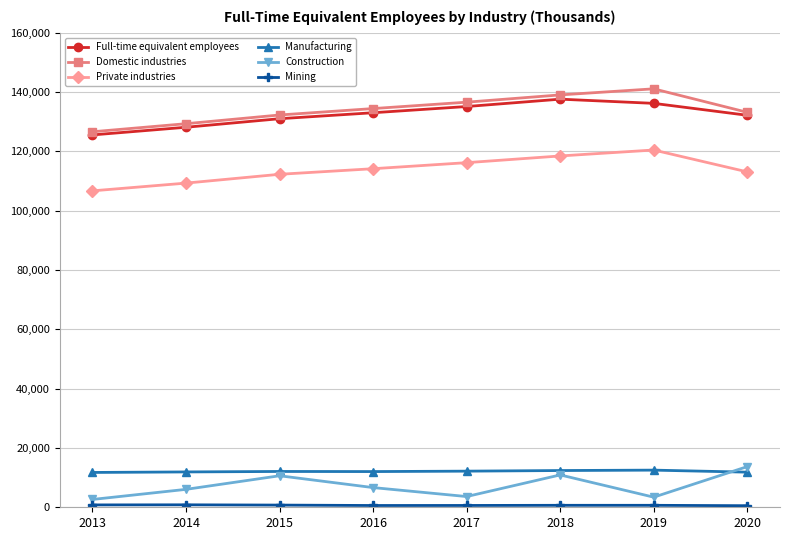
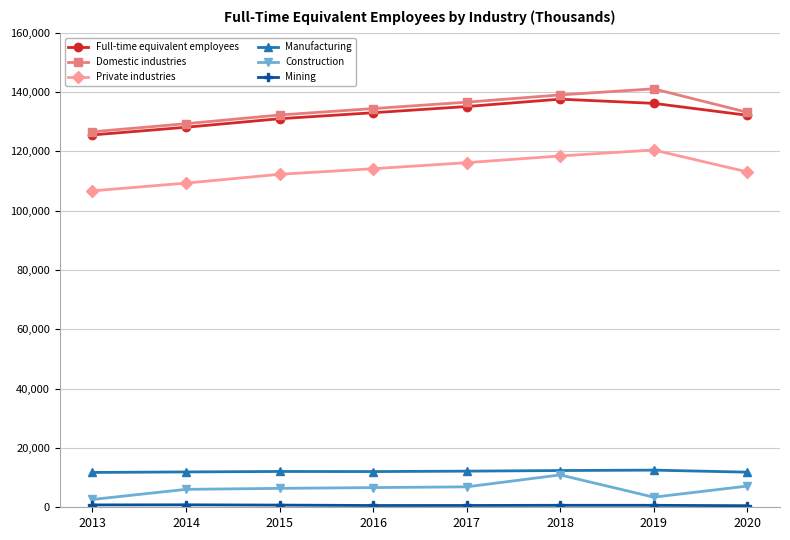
Construction, 2015: 11,000 -> 6,000
Construction, 2017: 4,000 -> 7,000
Construction, 2020: 14,000 -> 7,000
